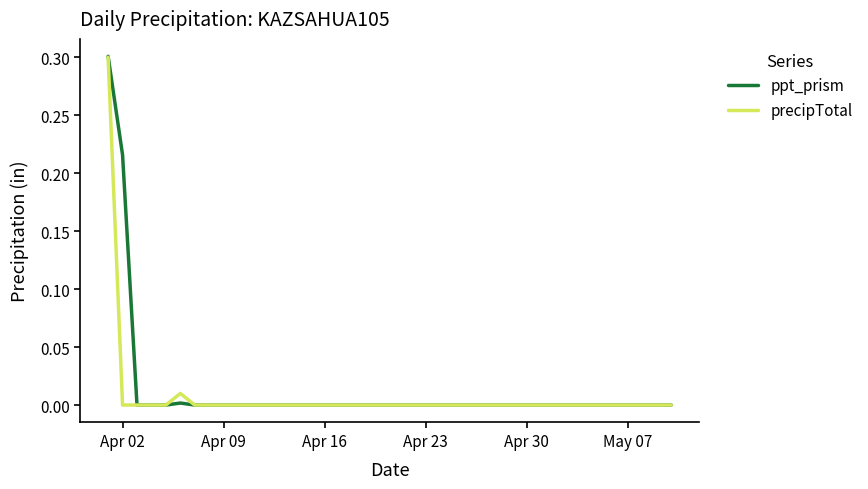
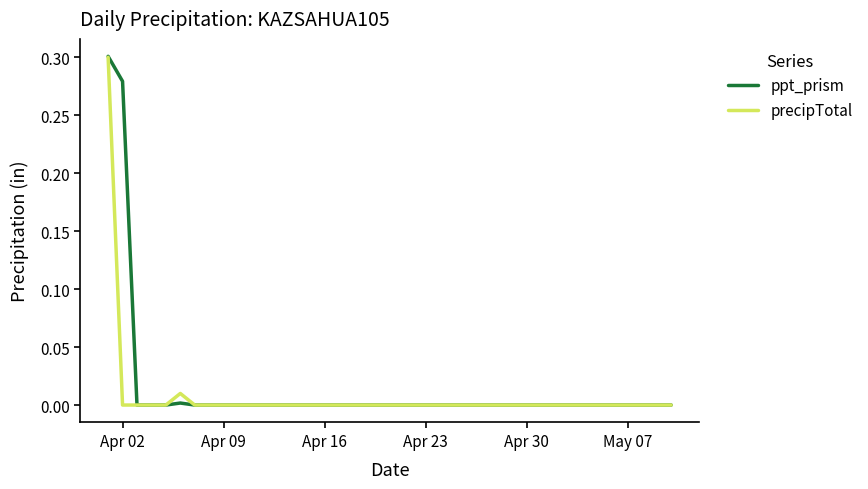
ppt_prism, Apr 02: 0.216 -> 0.279
